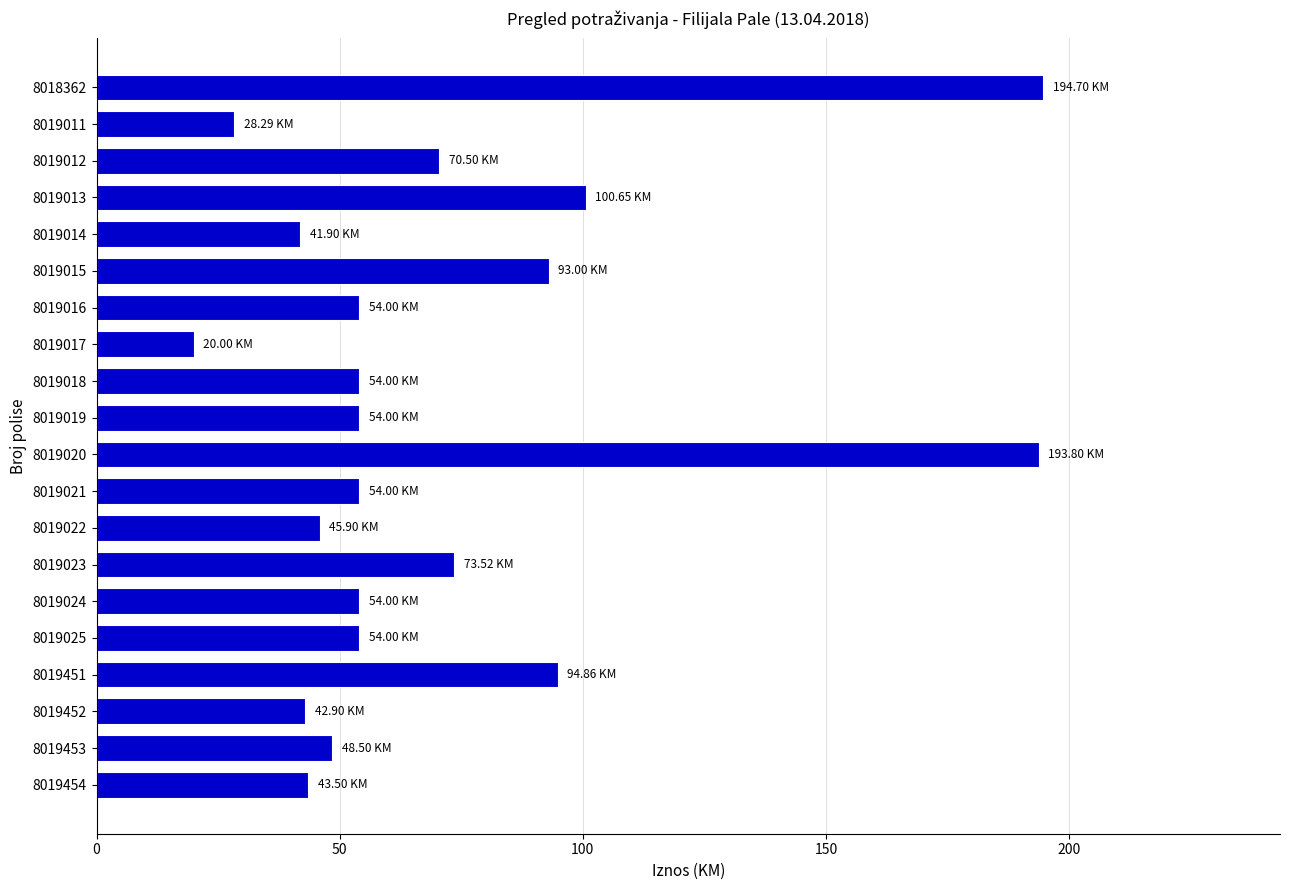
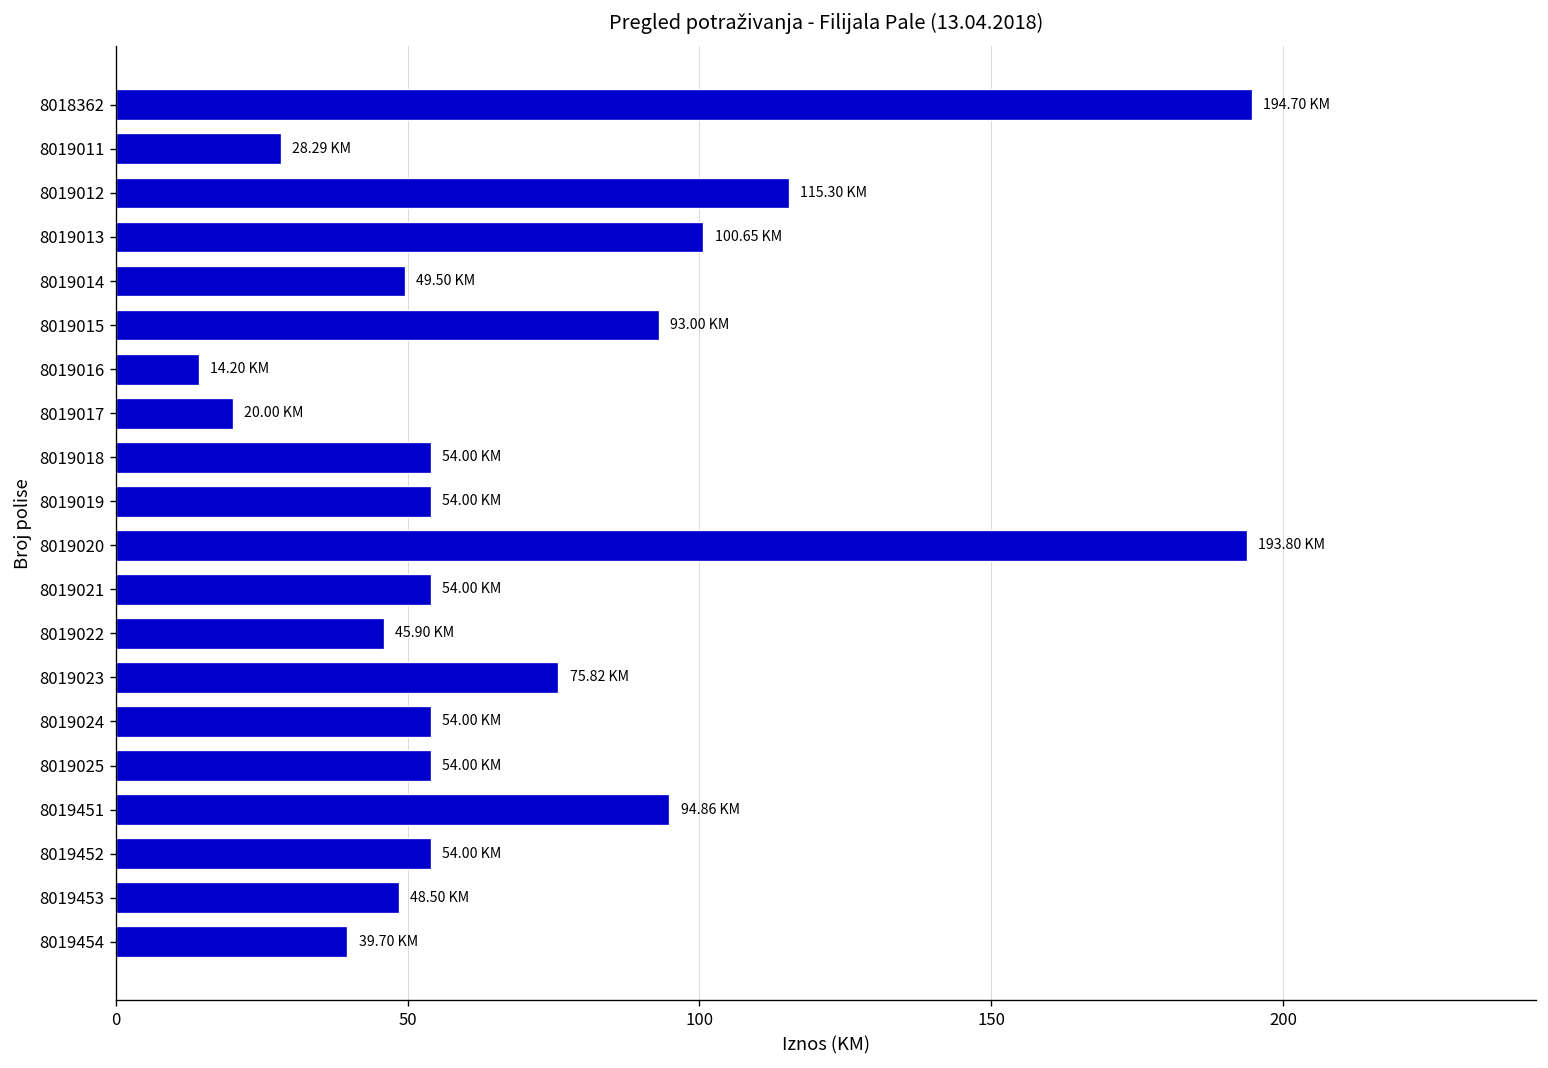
8019012: 70.50 -> 115.30
8019014: 41.90 -> 49.50
8019016: 54.00 -> 14.20
8019023: 73.52 -> 75.82
8019452: 42.90 -> 54.00
8019454: 43.50 -> 39.70
